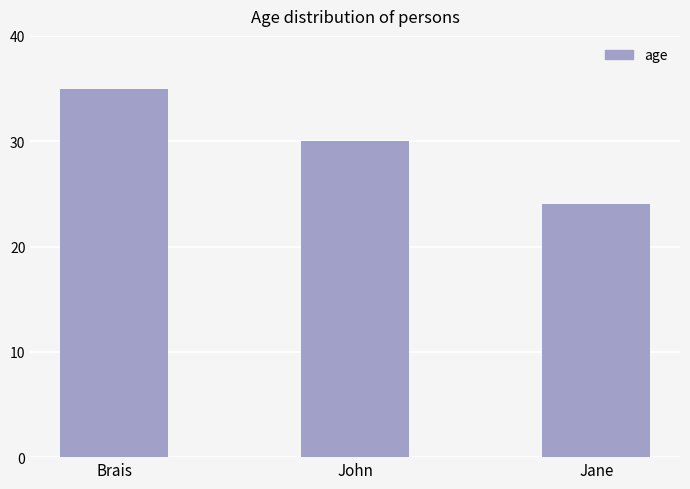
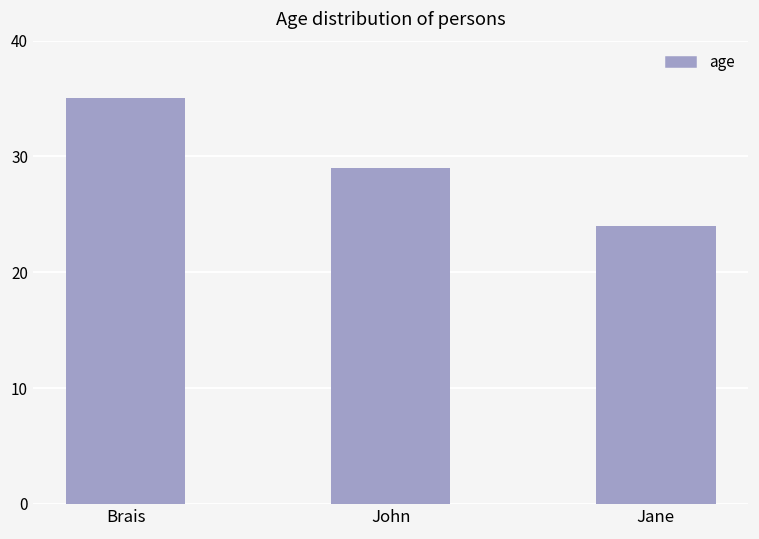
John: 30 -> 29
